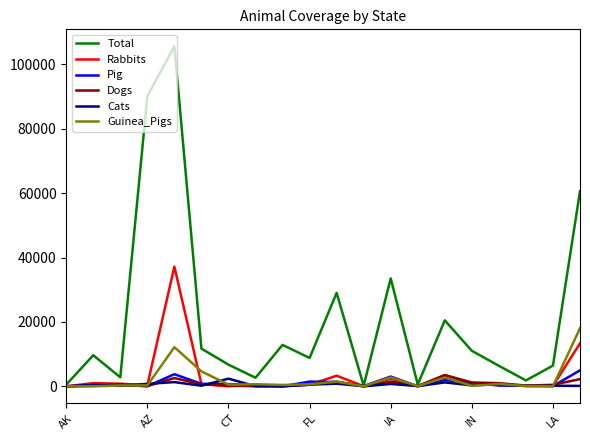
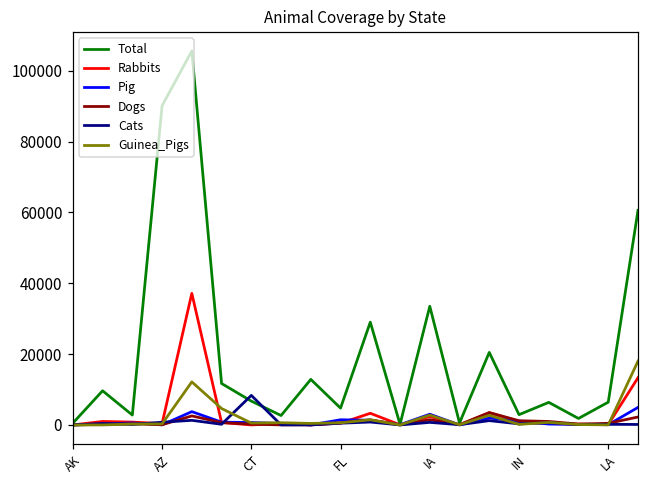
Cats, CT: 2000 -> 8000
Total, FL: 9000 -> 5000
Total, IN: 11000 -> 3000
